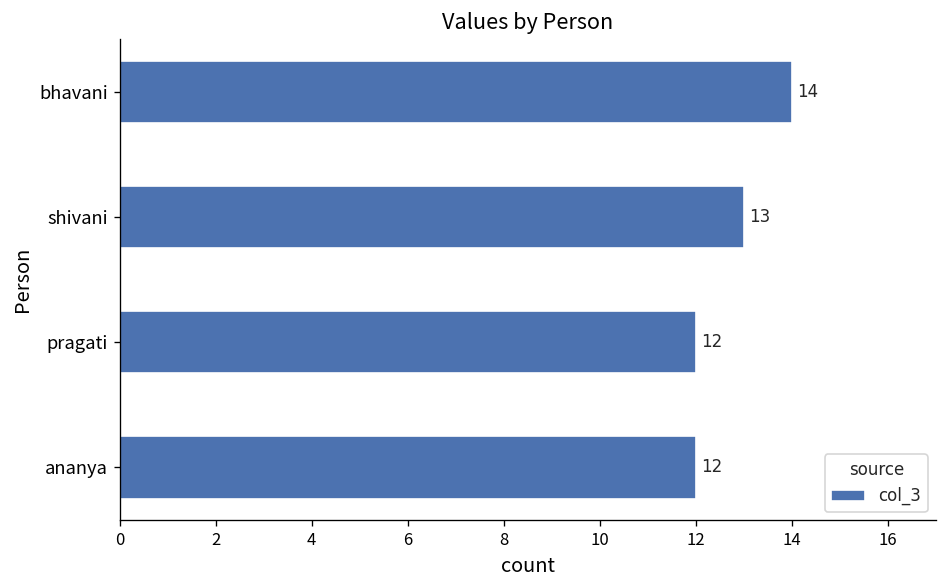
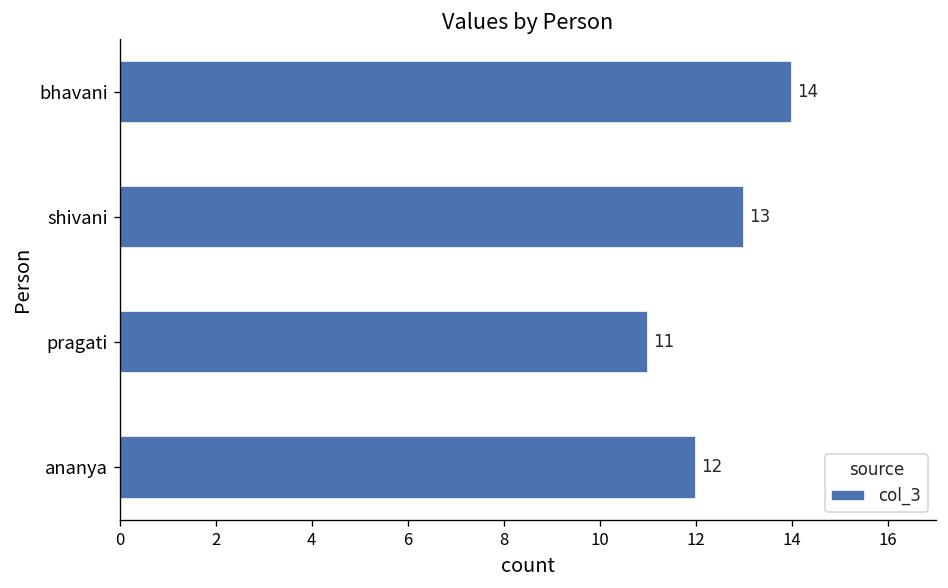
pragati: 12 -> 11
